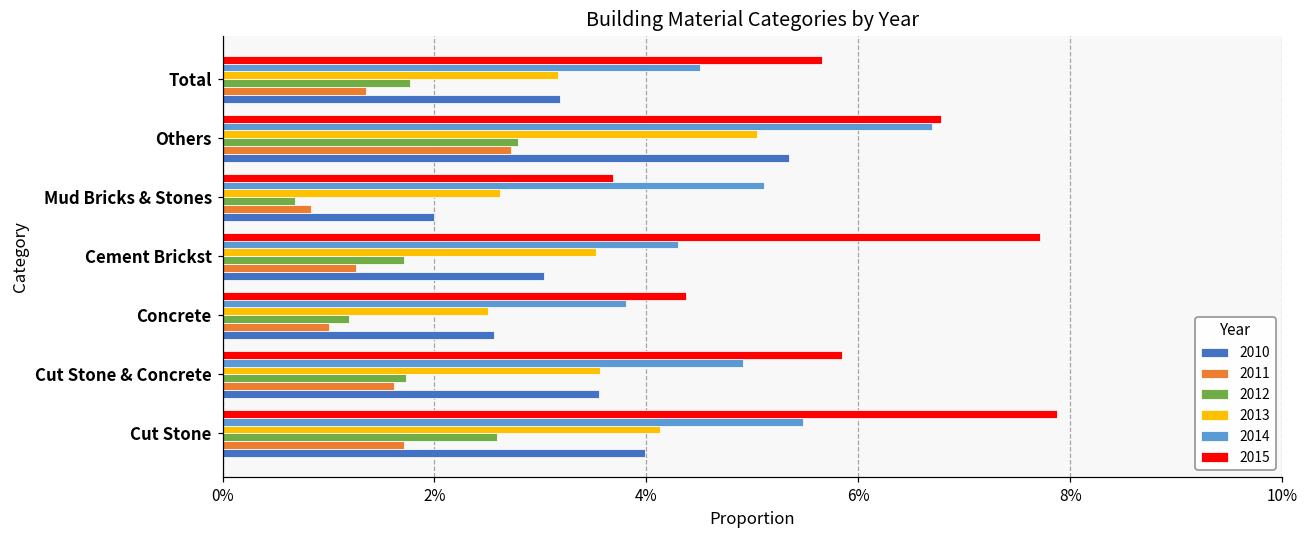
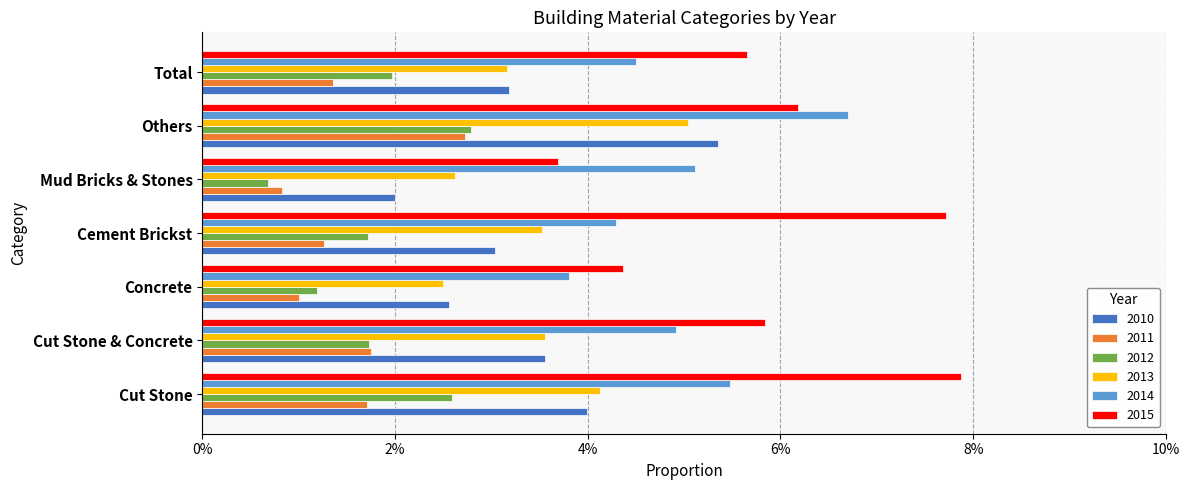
2012, Total: 1.8% -> 2.0%
2015, Others: 6.8% -> 6.2%
2011, Cut Stone & Concrete: 1.6% -> 1.8%
